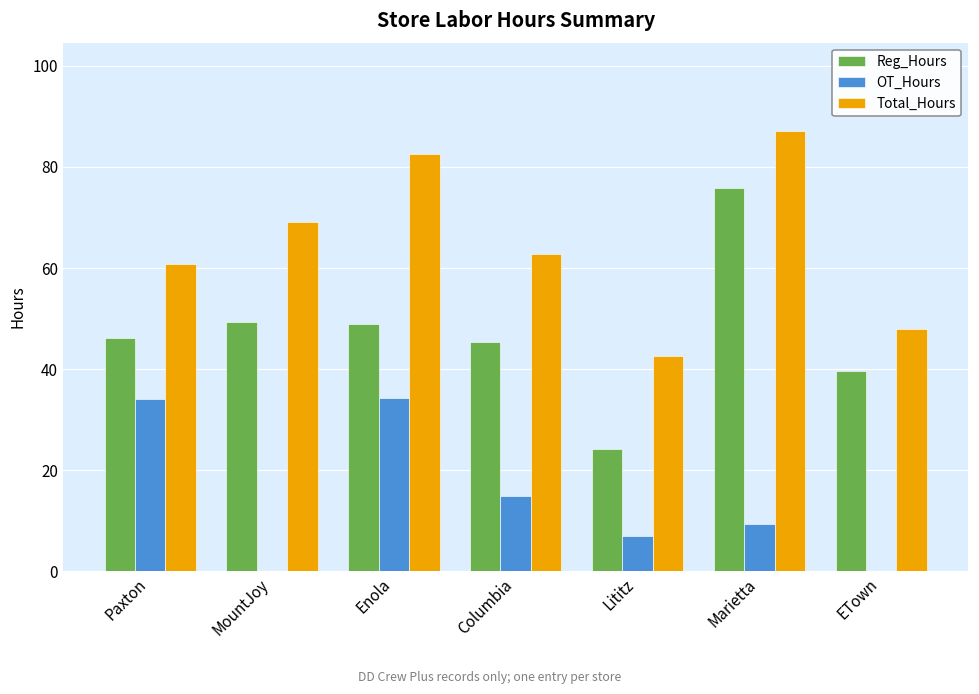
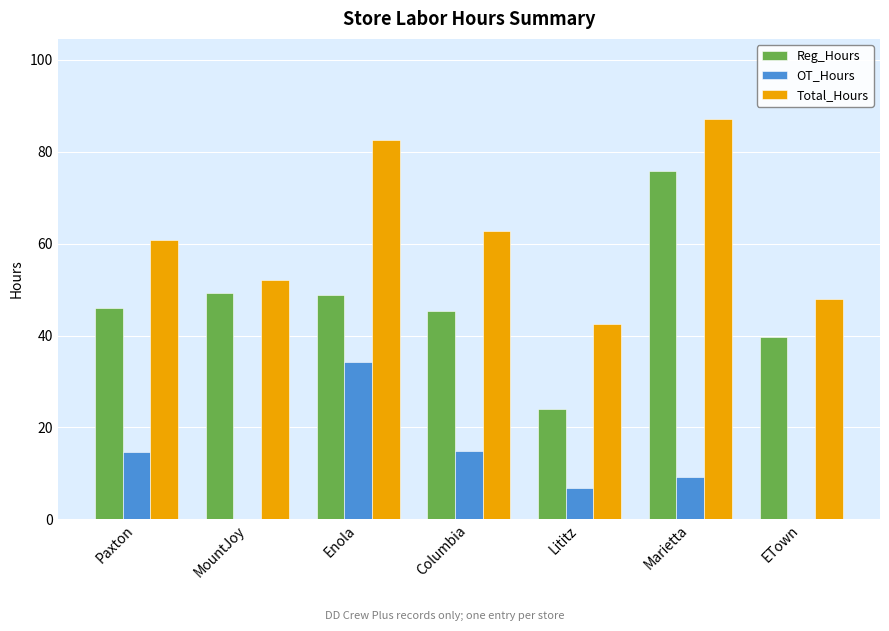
OT_Hours, Paxton: 34 -> 15
Total_Hours, MountJoy: 69 -> 52
